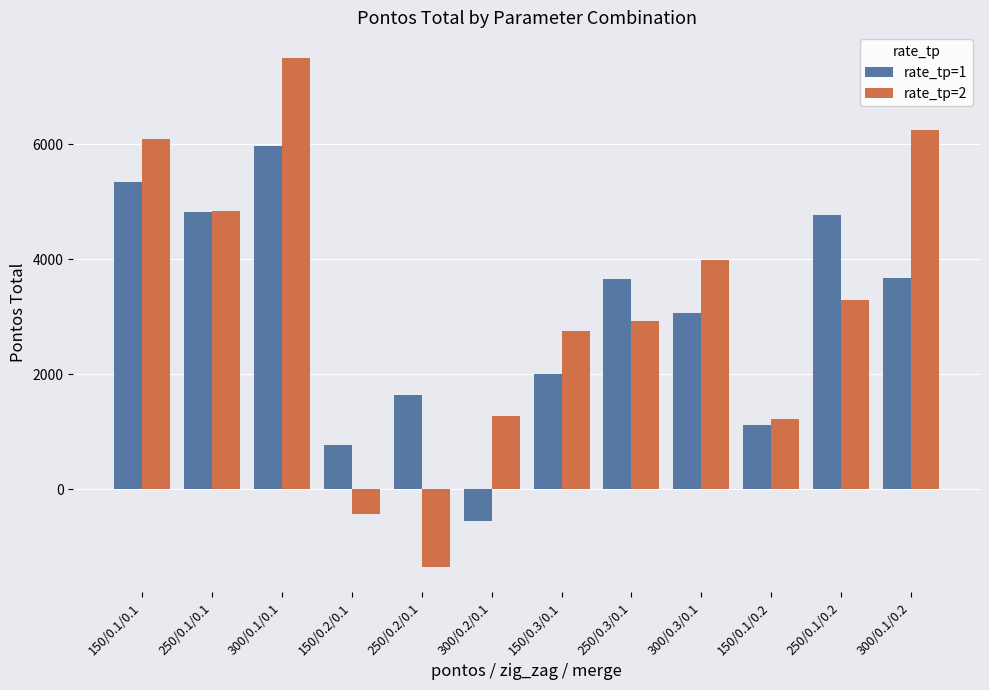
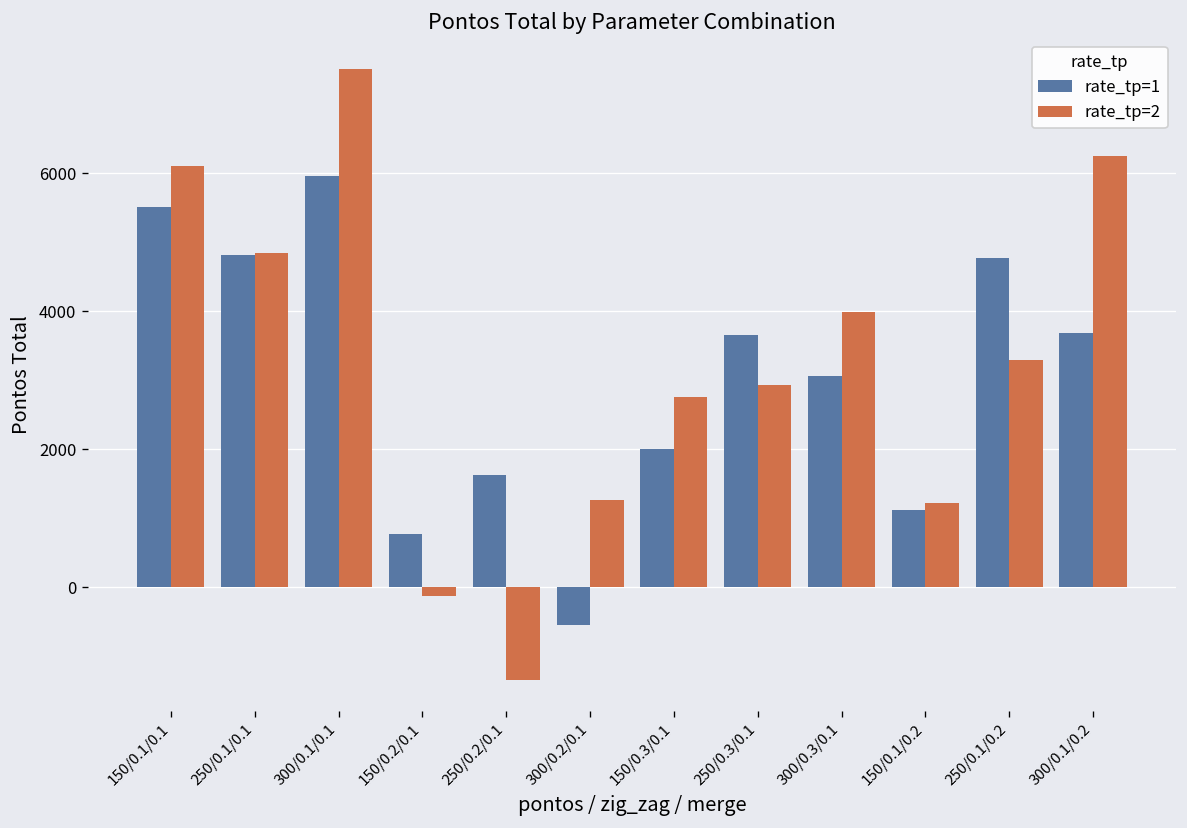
rate_tp=1, 150/0.1/0.1: 5400 -> 5500
rate_tp=2, 150/0.2/0.1: -400 -> -100
